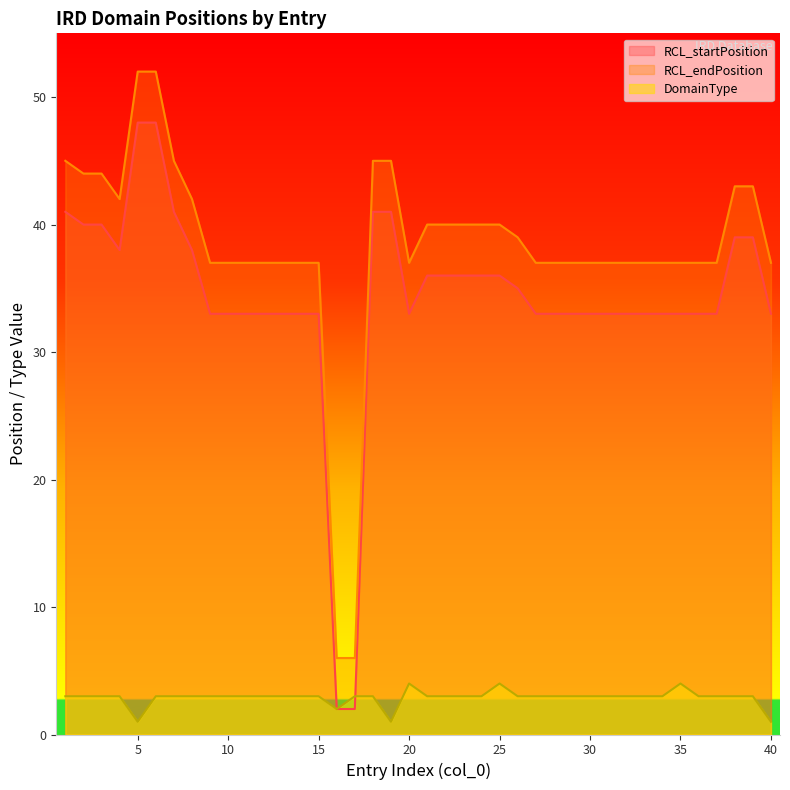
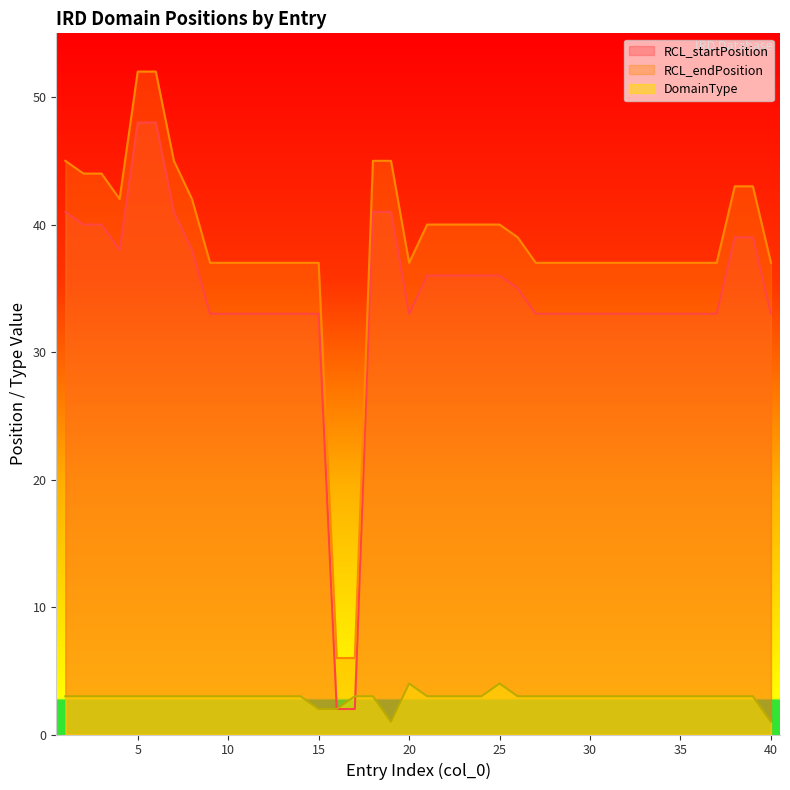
DomainType, 5: 1 -> 3
DomainType, 15: 3 -> 2
DomainType, 35: 4 -> 3
